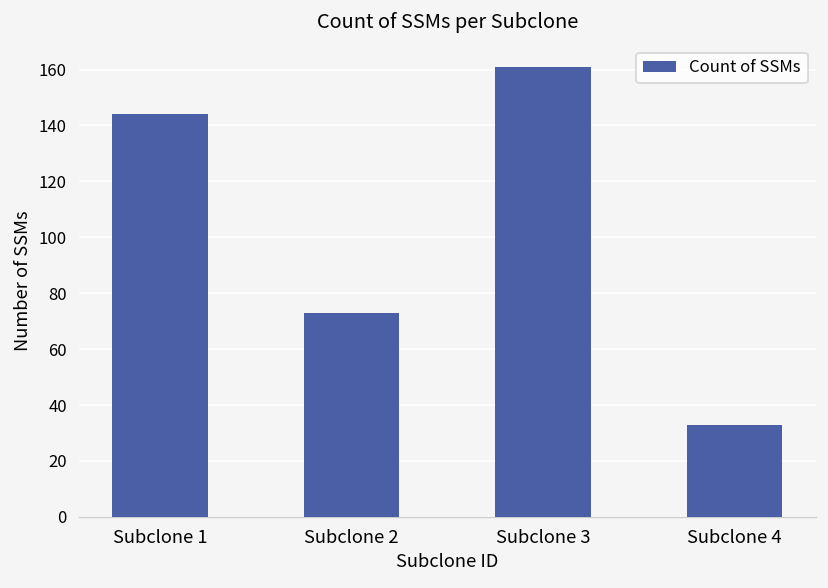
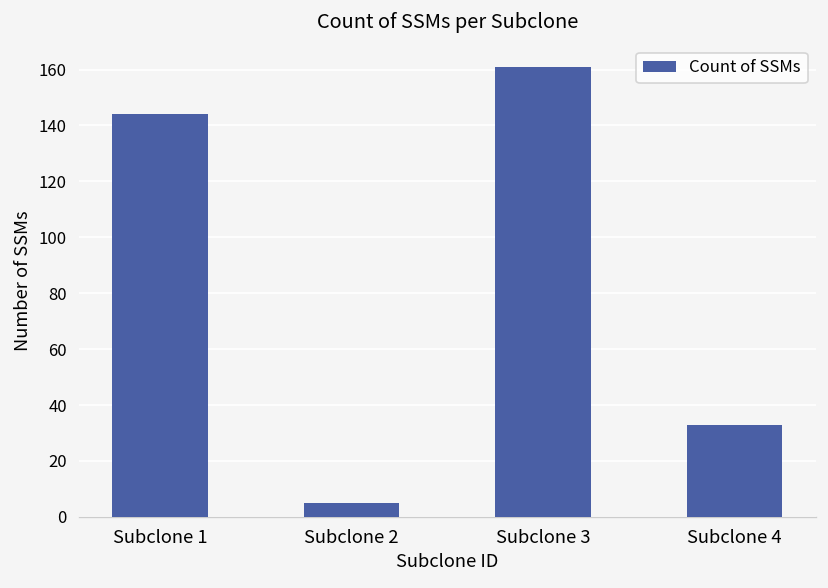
Subclone 2: 73 -> 5
